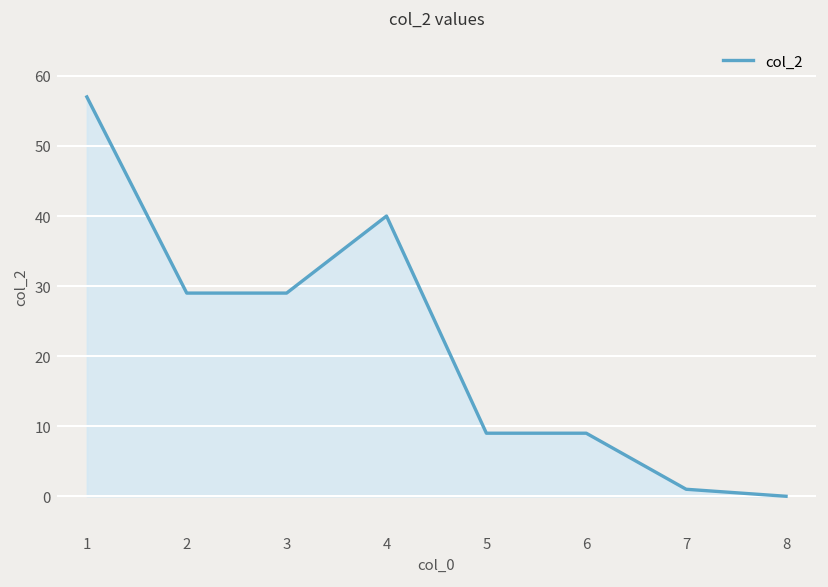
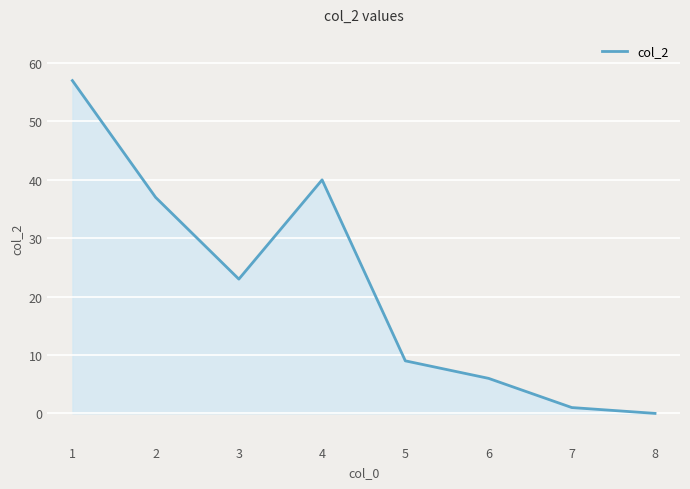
2: 29 -> 37
3: 29 -> 23
6: 9 -> 6
